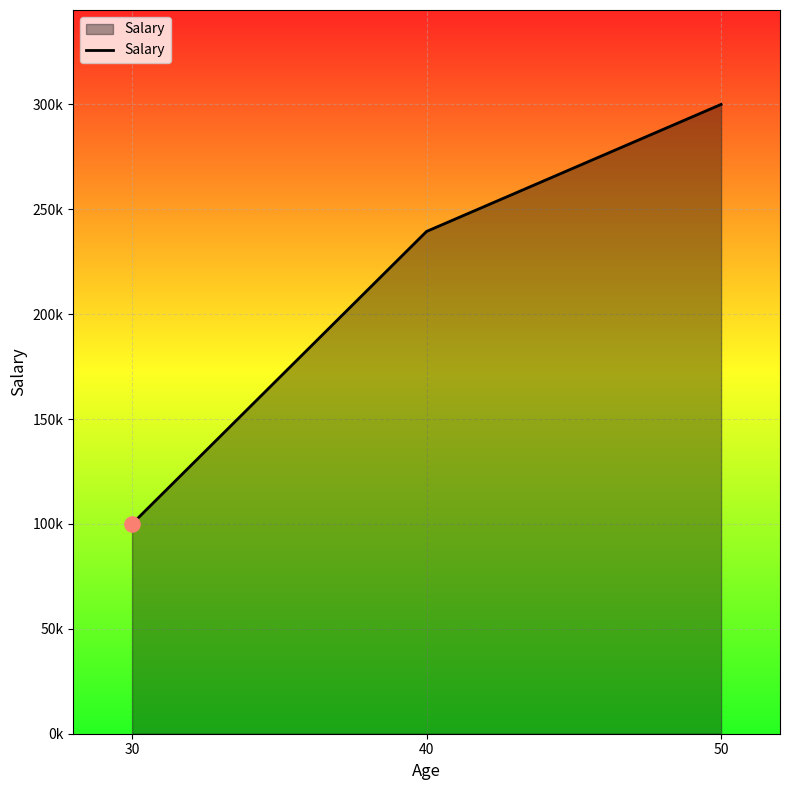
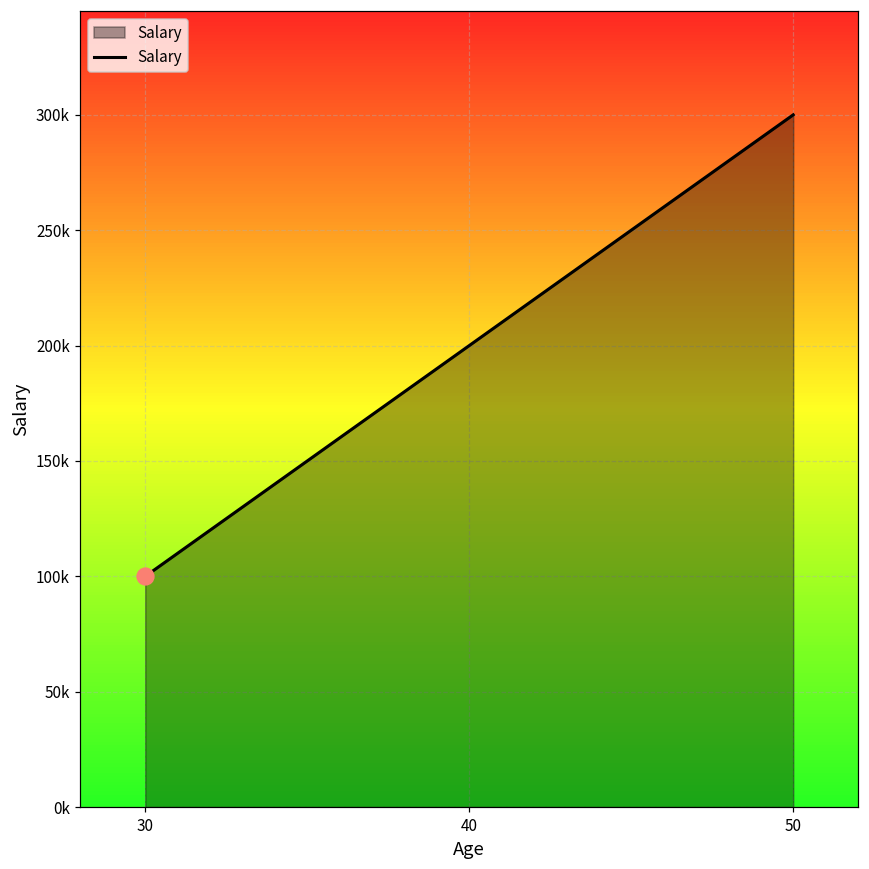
Salary, 40: 239000 -> 200000
